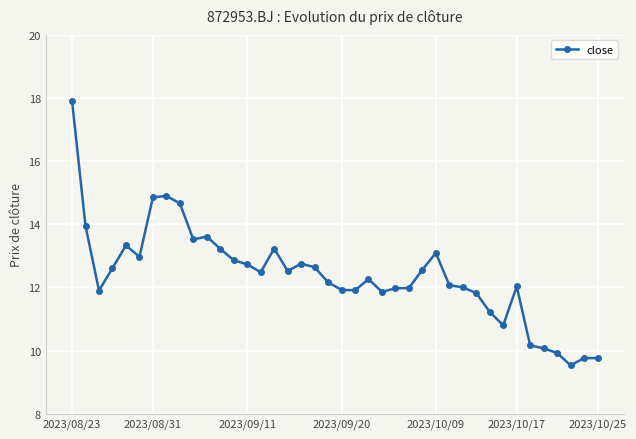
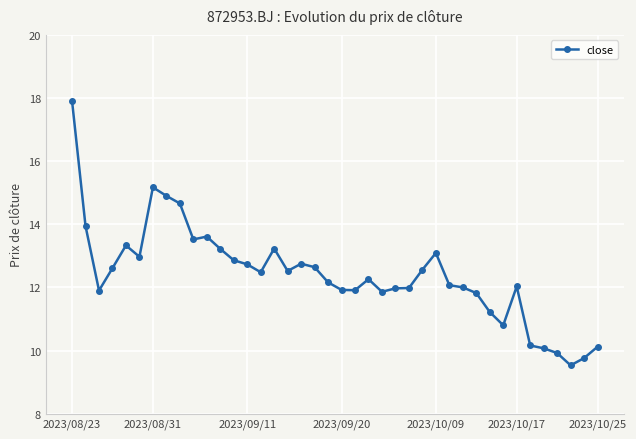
2023/08/31: 14.9 -> 15.2
2023/10/25: 9.8 -> 10.1
